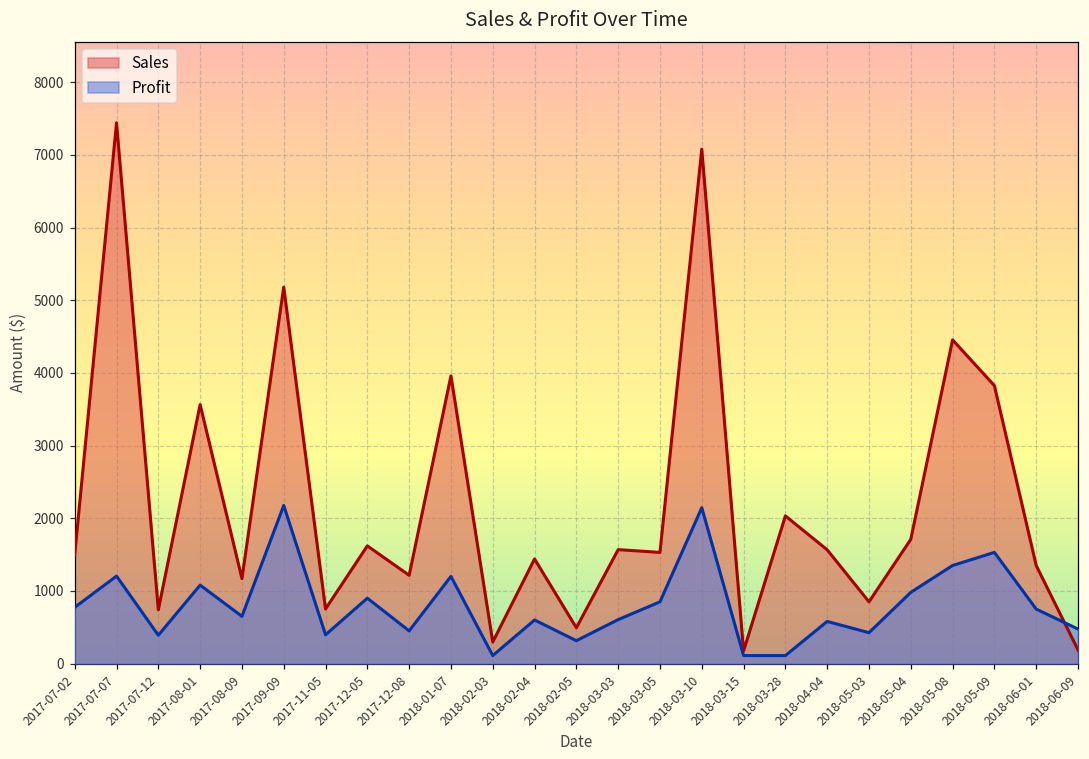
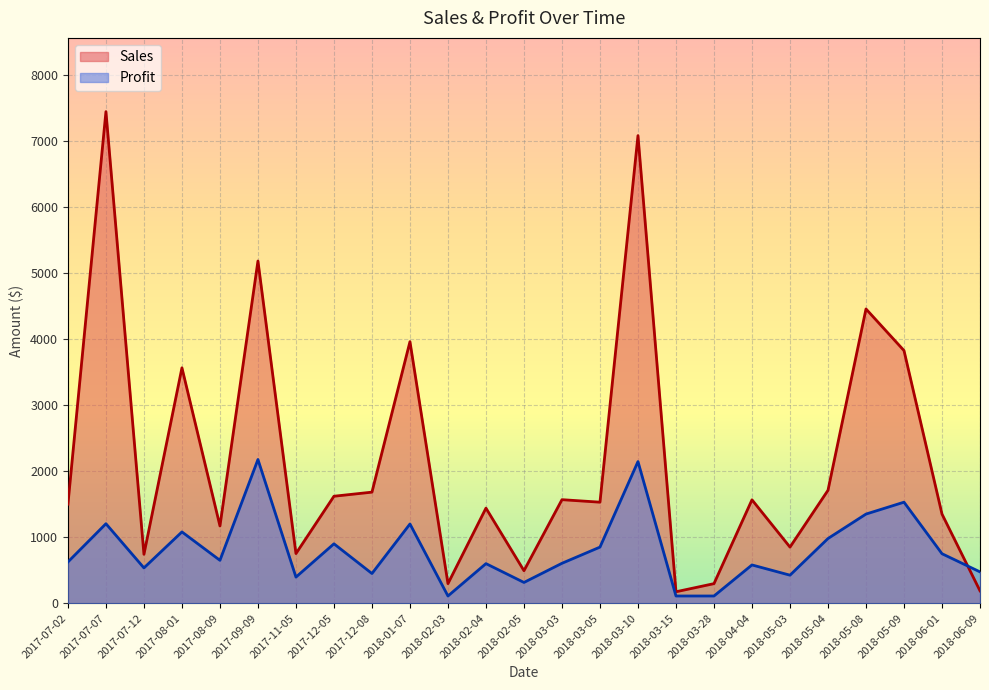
Profit, 2017-07-02: 800 -> 600
Profit, 2017-07-12: 400 -> 500
Sales, 2017-12-08: 1200 -> 1700
Sales, 2018-03-28: 2000 -> 300
